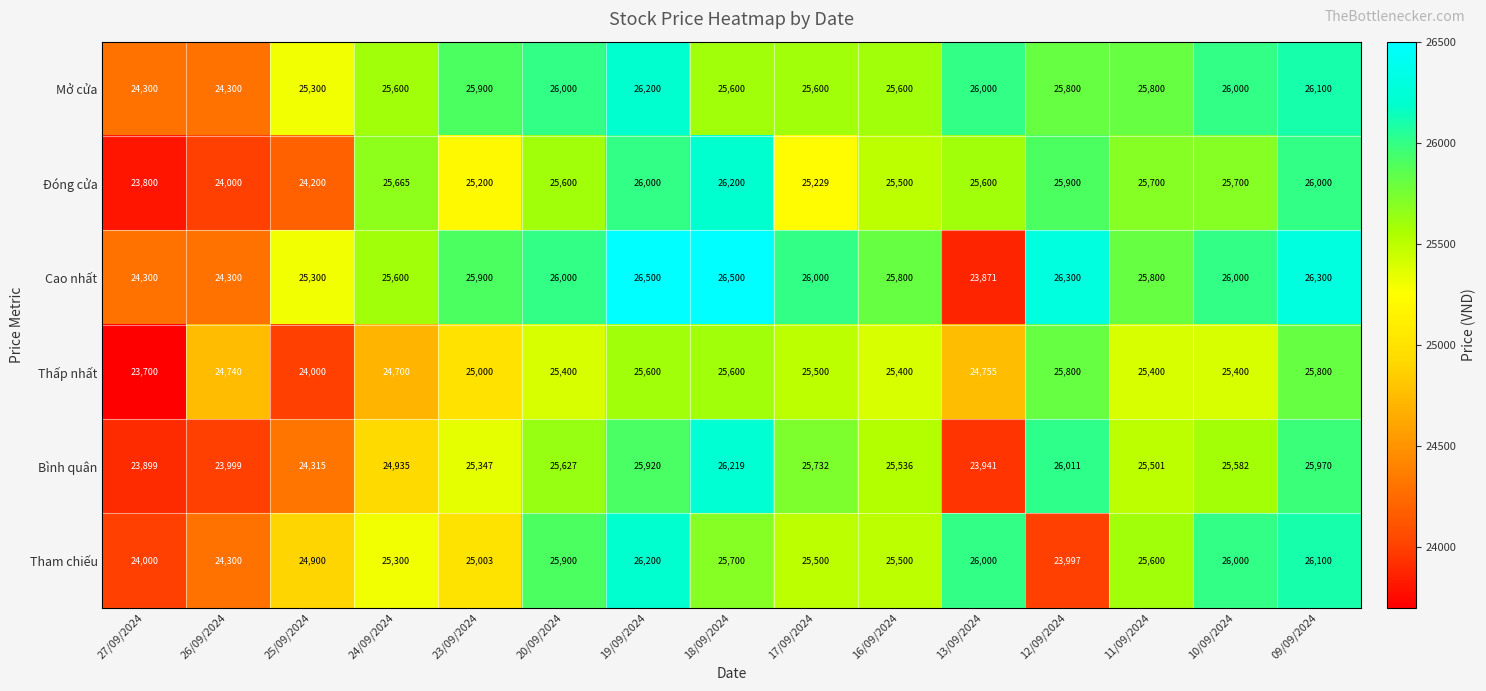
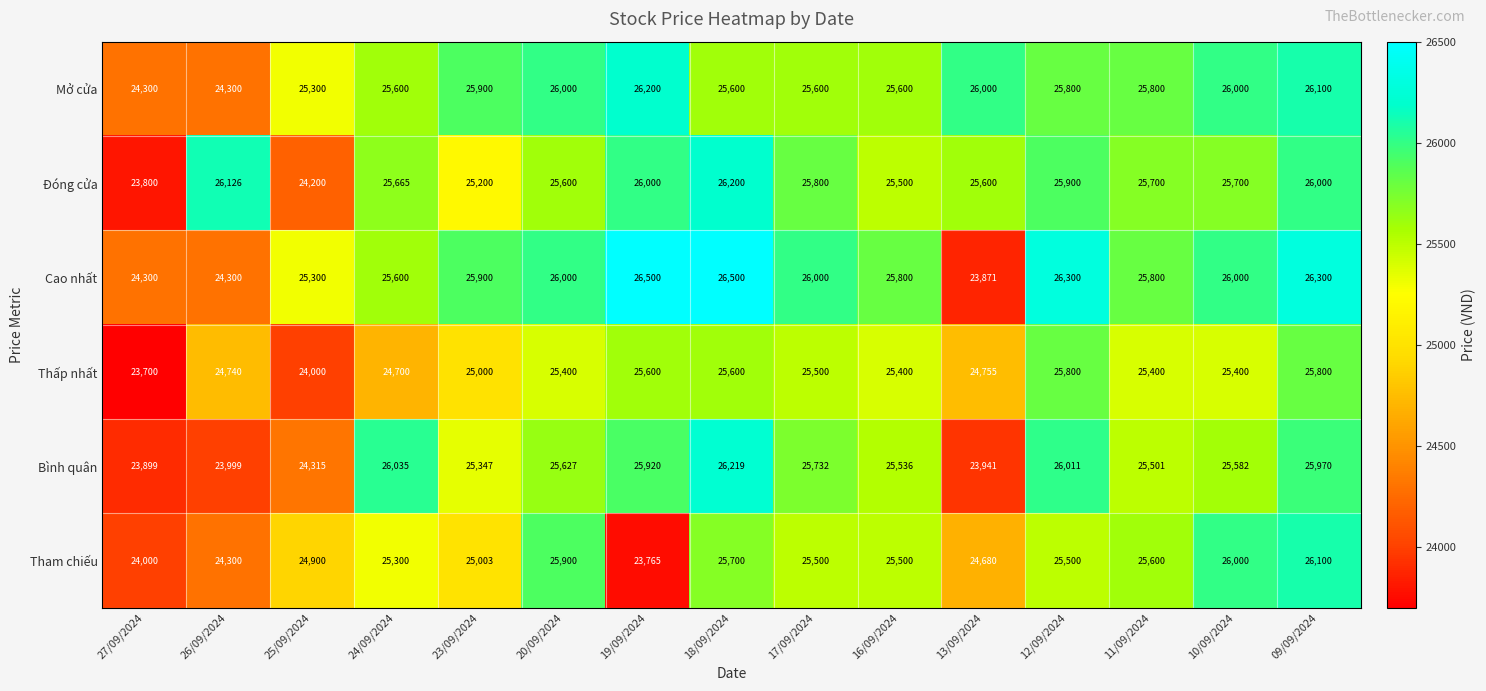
Đóng cửa, 26/09/2024: 24,000 -> 26,126
Đóng cửa, 17/09/2024: 25,229 -> 25,800
Bình quân, 24/09/2024: 24,935 -> 26,035
Tham chiếu, 19/09/2024: 26,200 -> 23,765
Tham chiếu, 13/09/2024: 26,000 -> 24,680
Tham chiếu, 12/09/2024: 23,997 -> 25,500
